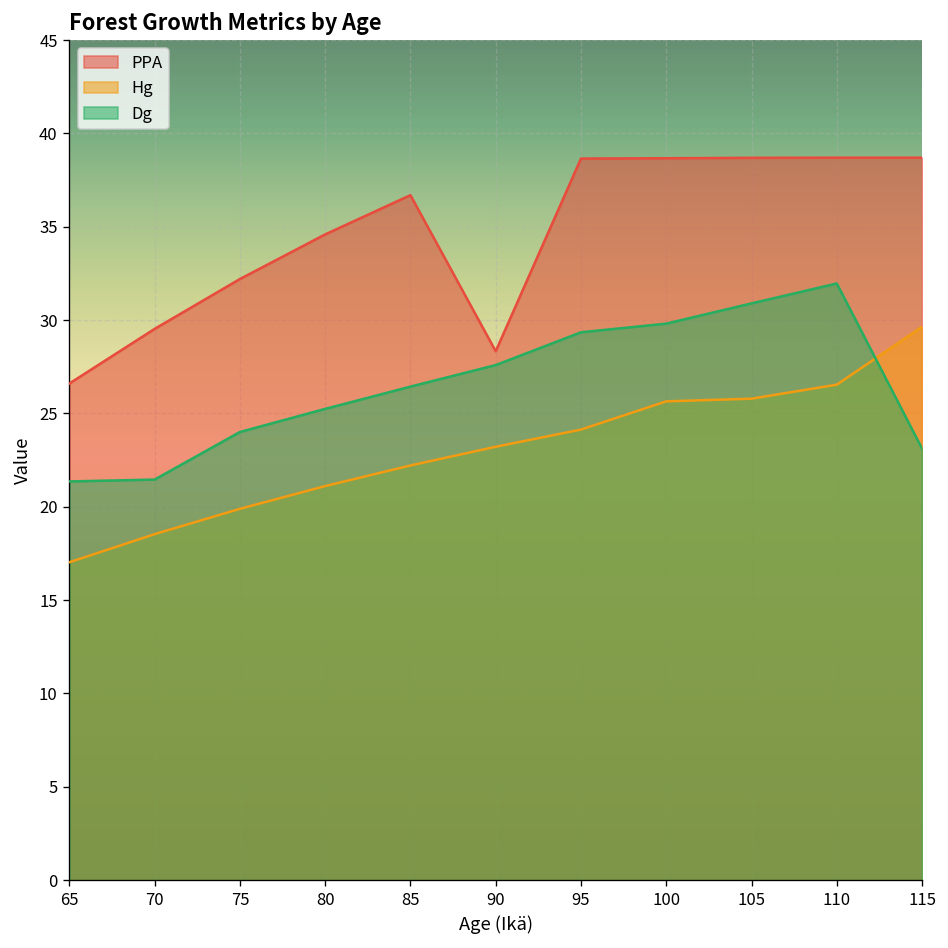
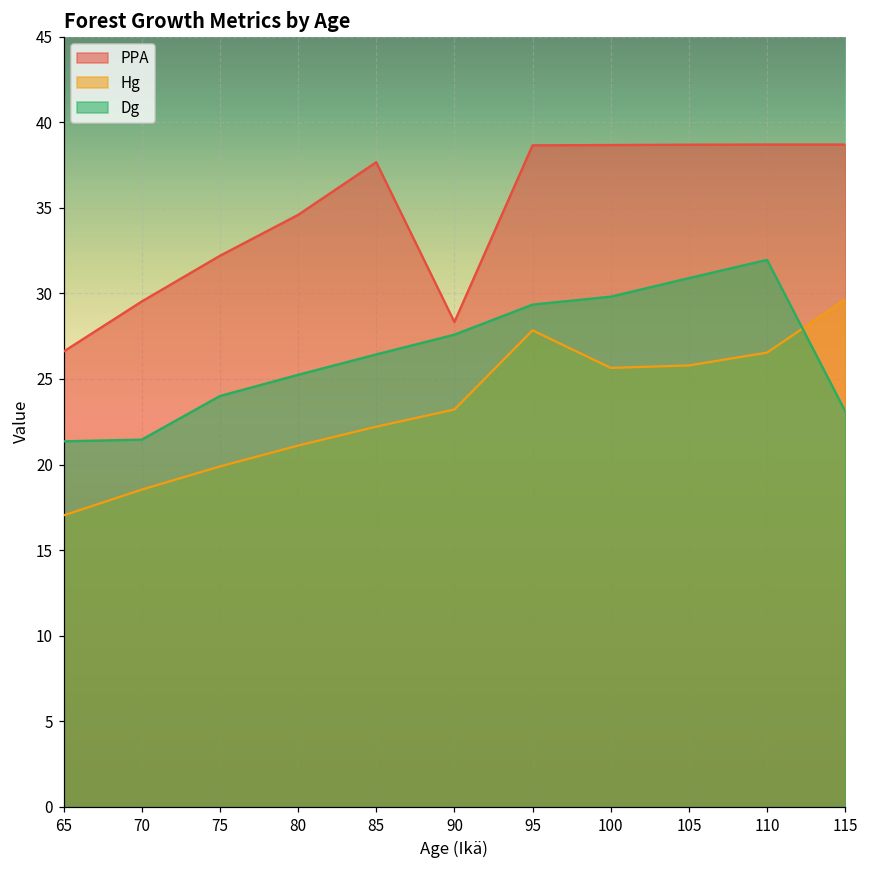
PPA, 85: 36.7 -> 37.7
Hg, 95: 24.1 -> 27.8
